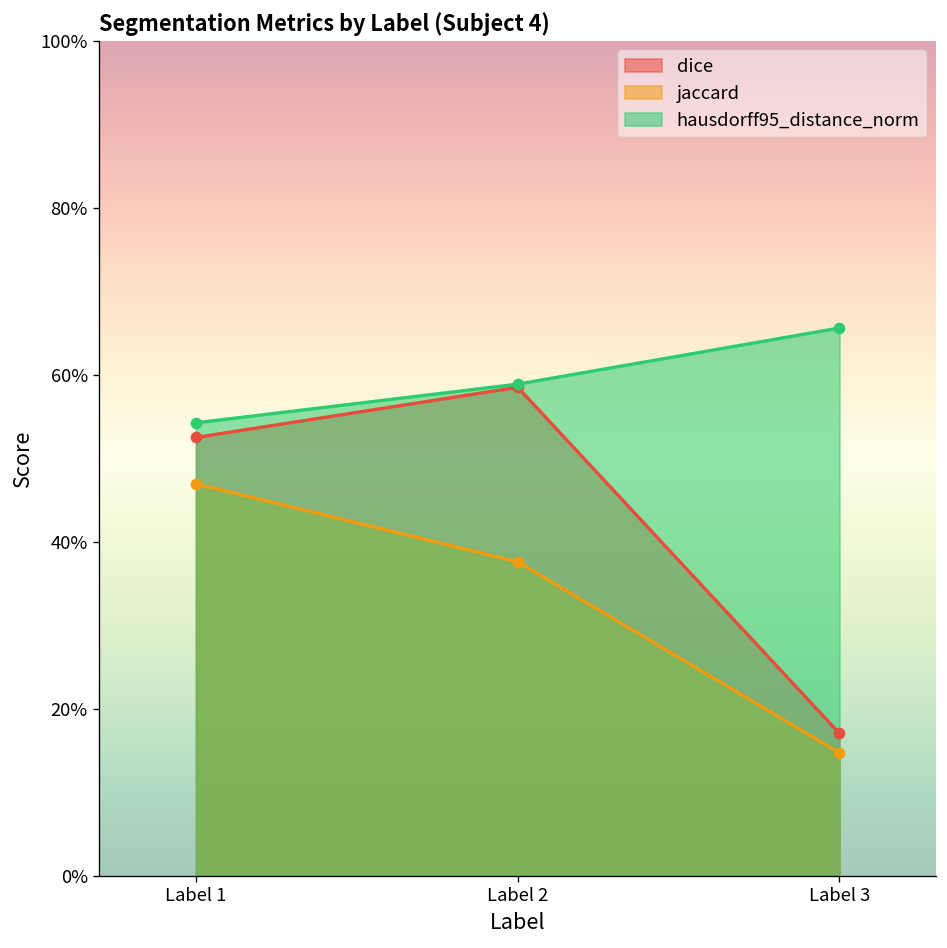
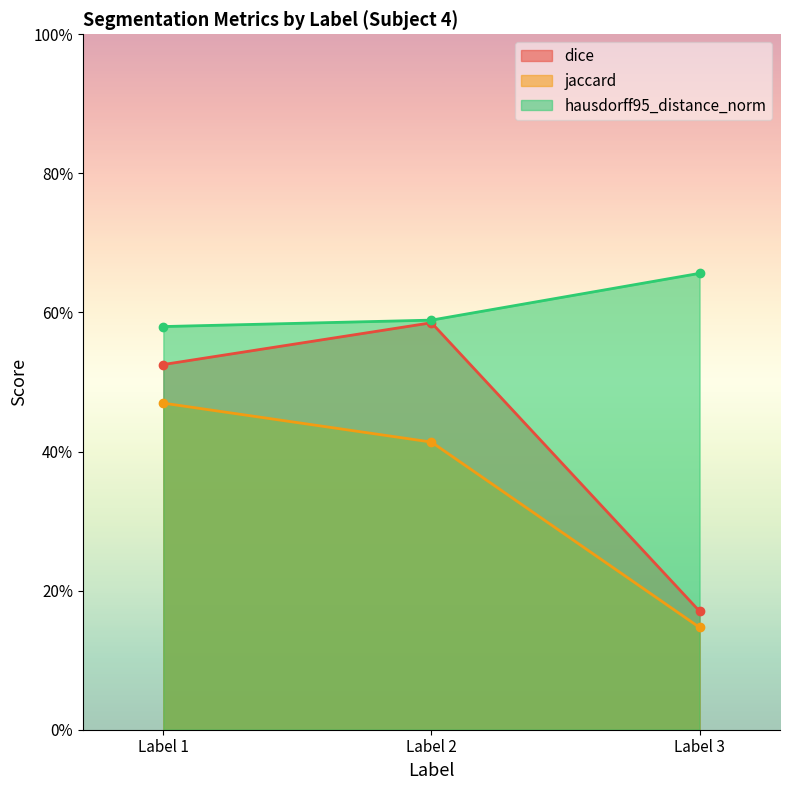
hausdorff95_distance_norm, Label 1: 54% -> 58%
jaccard, Label 2: 38% -> 41%
